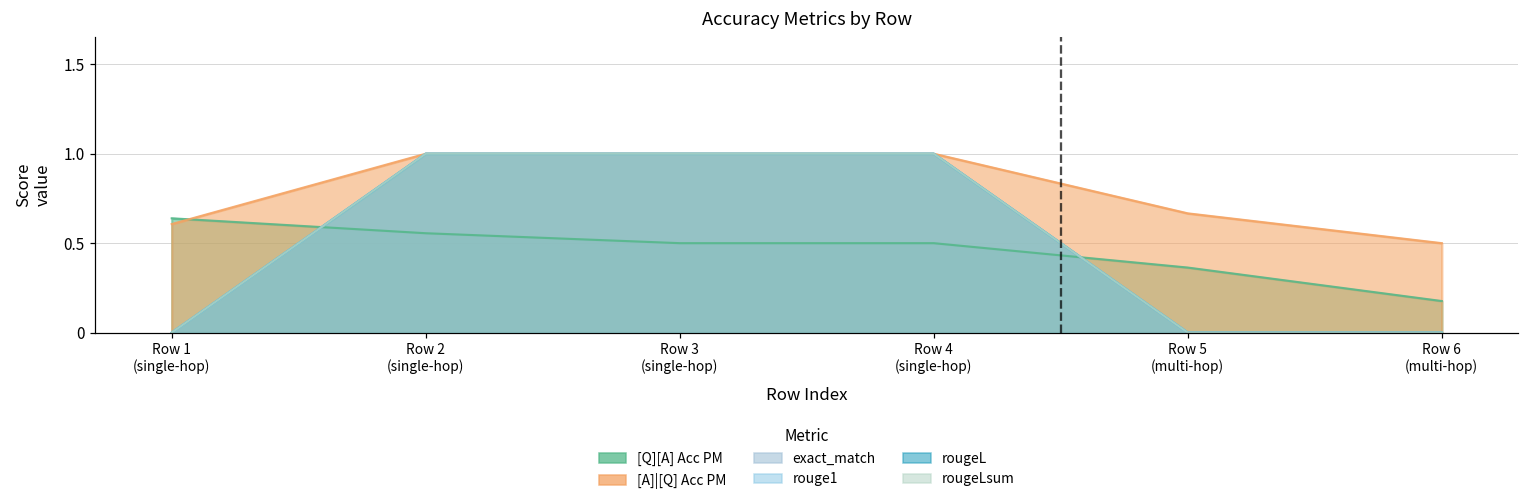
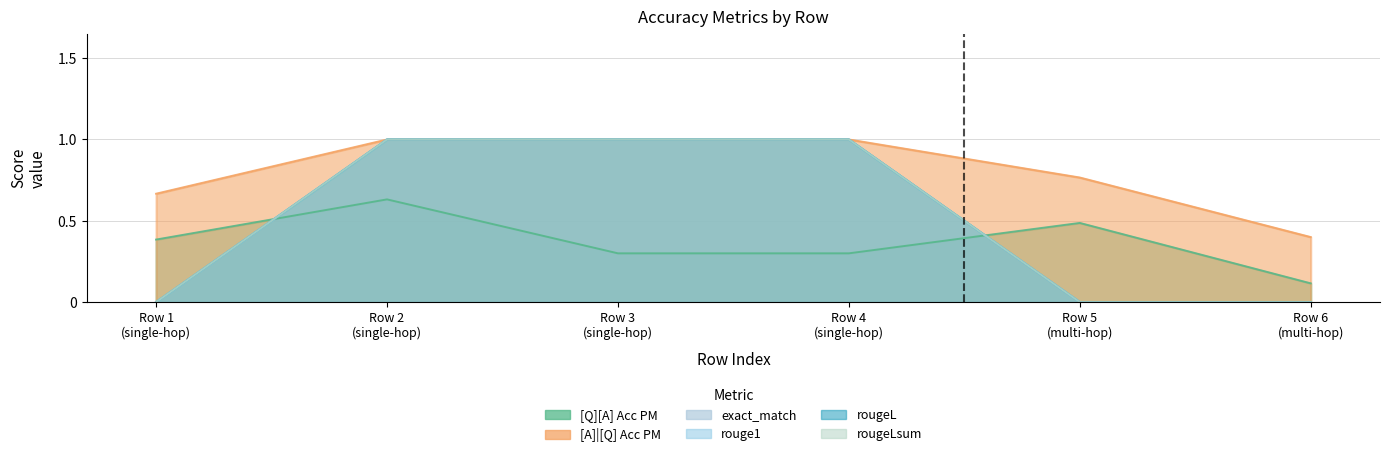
[Q][A] Acc PM, Row 1 (single-hop): 0.64 -> 0.38
[A]|[Q] Acc PM, Row 1 (single-hop): 0.61 -> 0.67
[Q][A] Acc PM, Row 2 (single-hop): 0.56 -> 0.63
[Q][A] Acc PM, Row 3 (single-hop): 0.5 -> 0.3
[Q][A] Acc PM, Row 4 (single-hop): 0.5 -> 0.3
[Q][A] Acc PM, Row 5 (multi-hop): 0.36 -> 0.49
[A]|[Q] Acc PM, Row 5 (multi-hop): 0.67 -> 0.77
[Q][A] Acc PM, Row 6 (multi-hop): 0.18 -> 0.12
[A]|[Q] Acc PM, Row 6 (multi-hop): 0.5 -> 0.4
